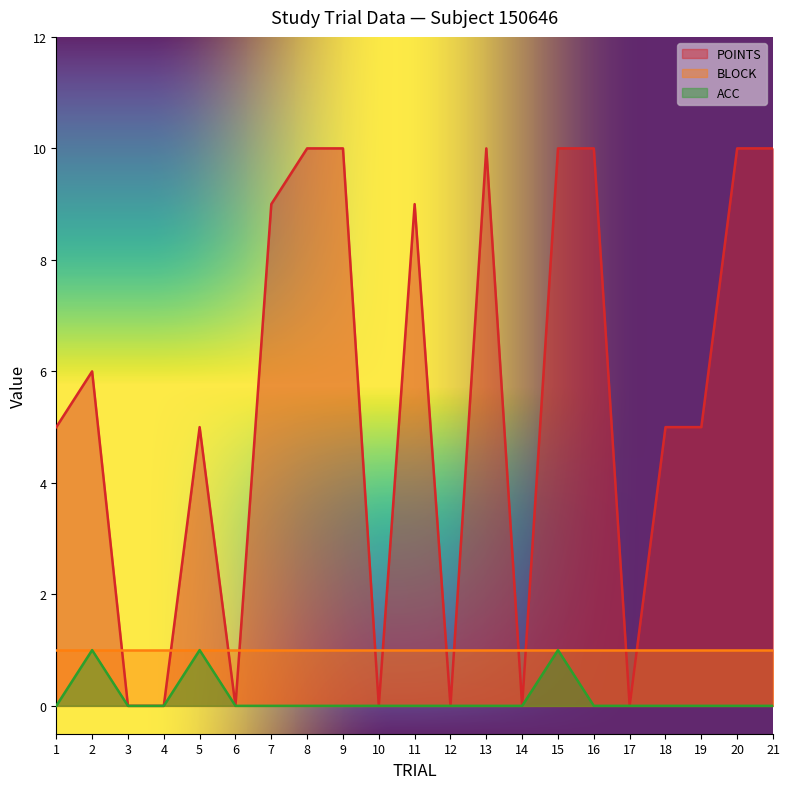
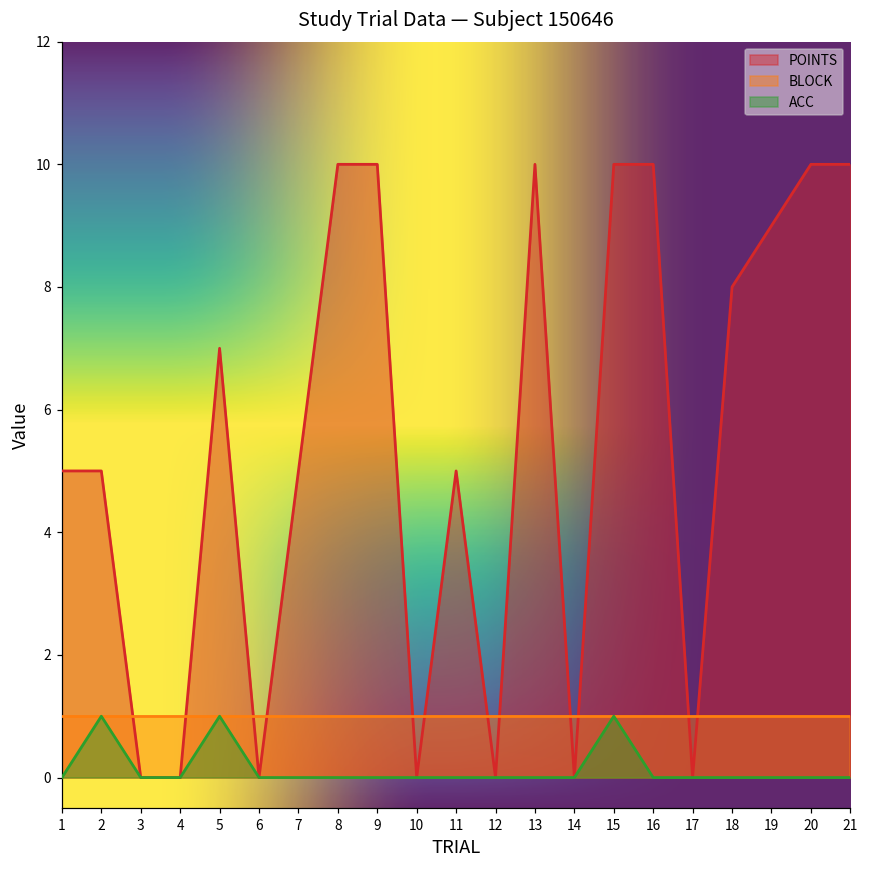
POINTS, 2: 6 -> 5
POINTS, 5: 5 -> 7
POINTS, 7: 9 -> 5
POINTS, 11: 9 -> 5
POINTS, 18: 5 -> 8
POINTS, 19: 5 -> 9
